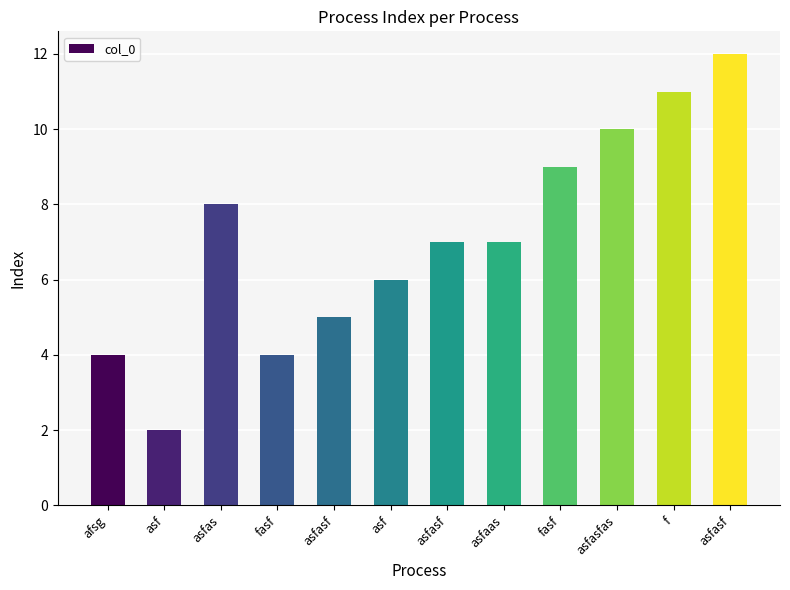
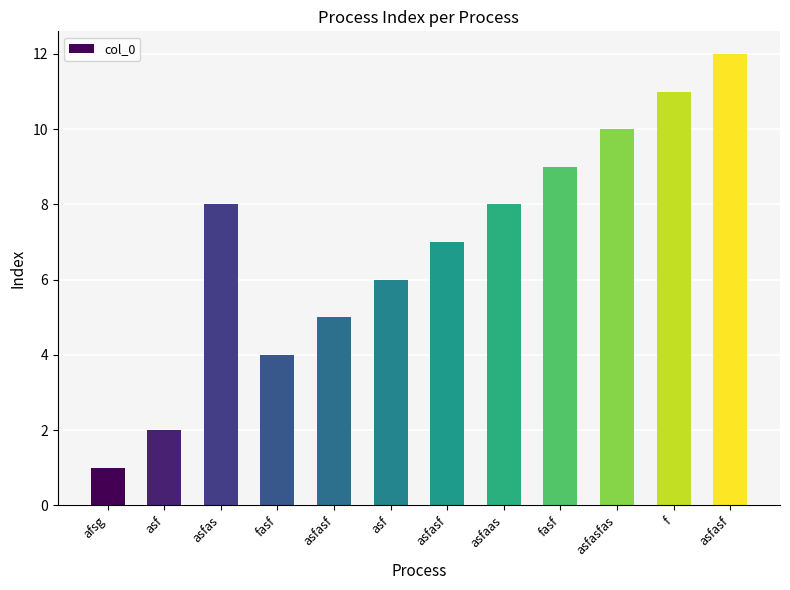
afsg: 4 -> 1
asfaas: 7 -> 8
